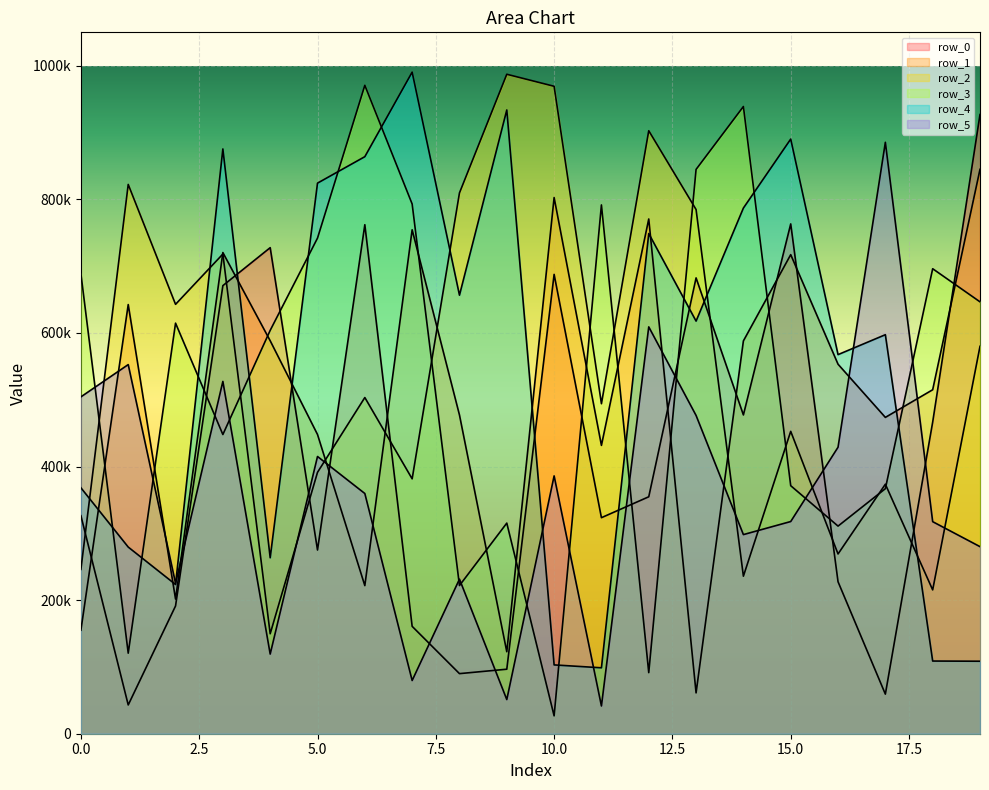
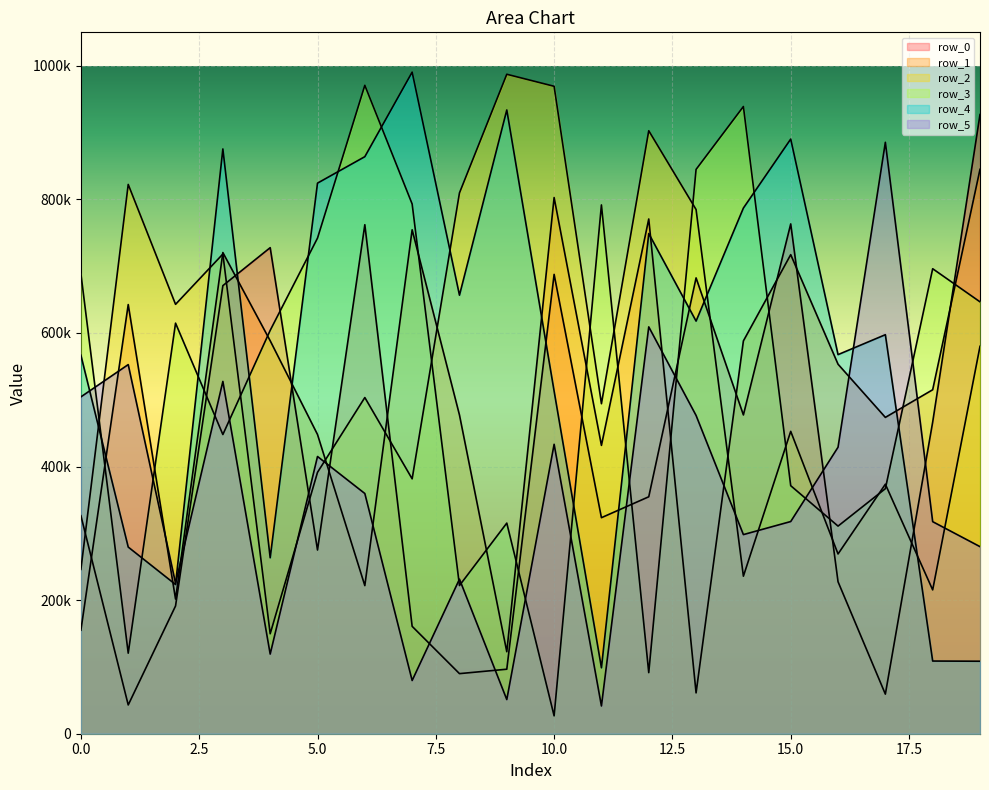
row_4, 0.0: 370000 -> 570000
row_4, 10.0: 100000 -> 510000
row_5, 10.0: 390000 -> 430000
